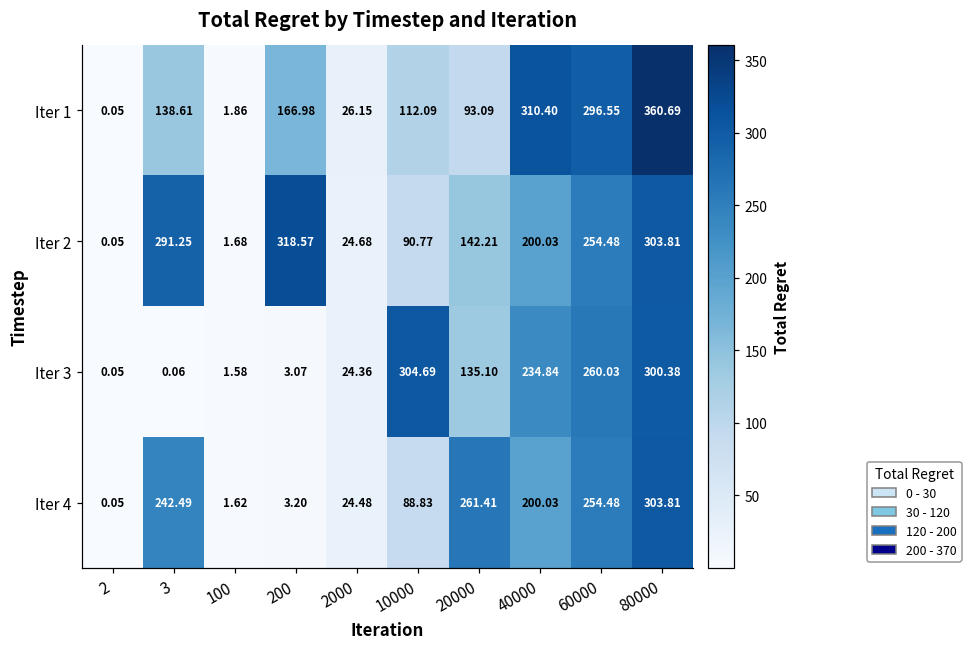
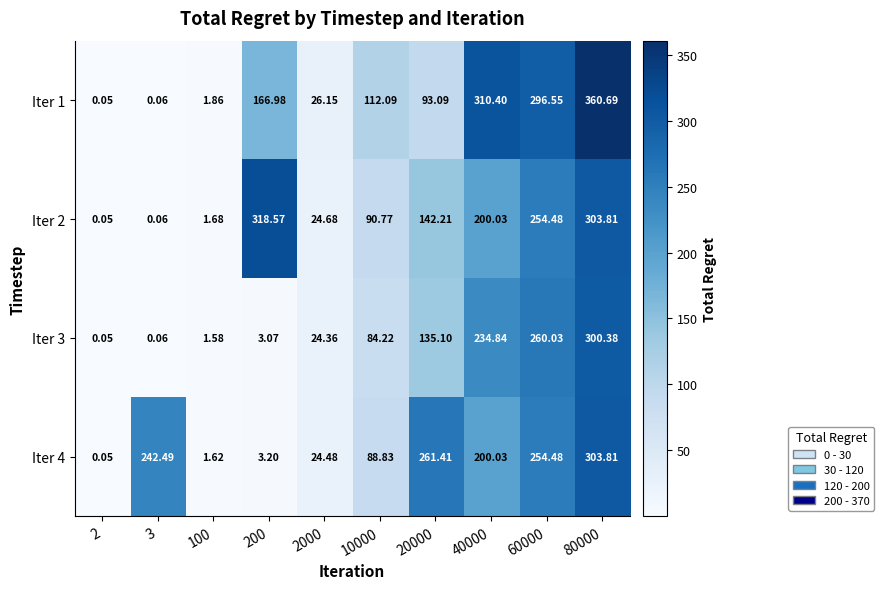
Iter 1, 3: 138.61 -> 0.06
Iter 2, 3: 291.25 -> 0.06
Iter 3, 10000: 304.69 -> 84.22
